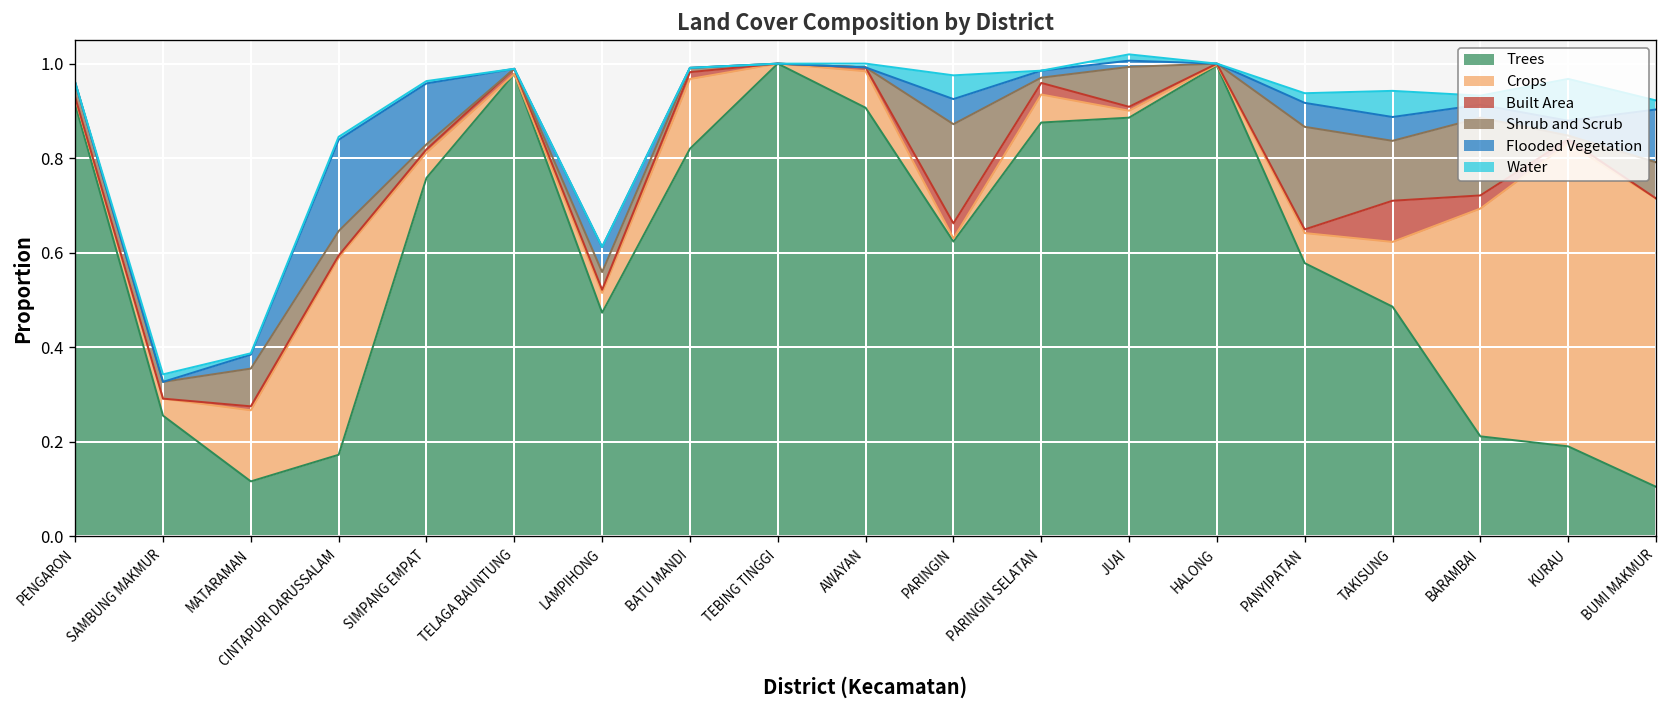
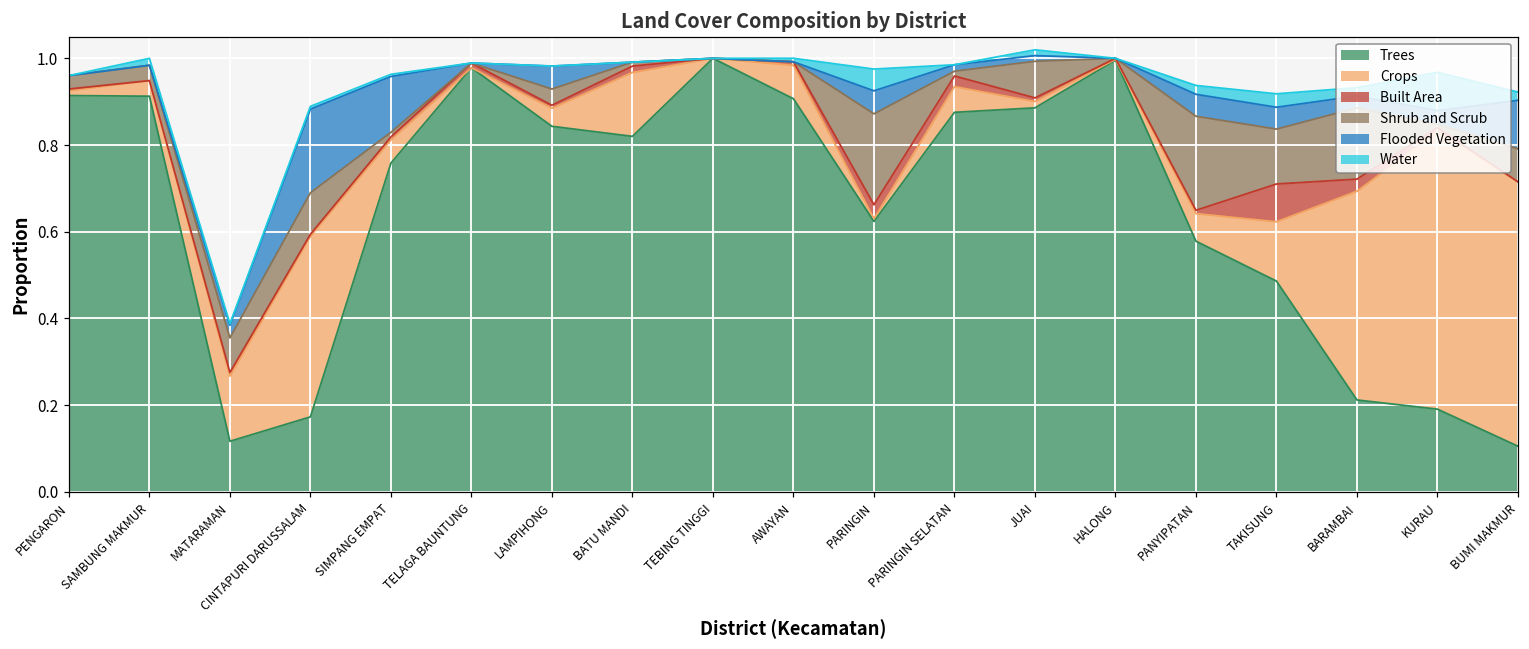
Trees, SAMBUNG MAKMUR: 0.26 -> 0.91
Shrub and Scrub, CINTAPURI DARUSSALAM: 0.05 -> 0.10
Trees, LAMPIHONG: 0.47 -> 0.84
Water, TAKISUNG: 0.06 -> 0.03
